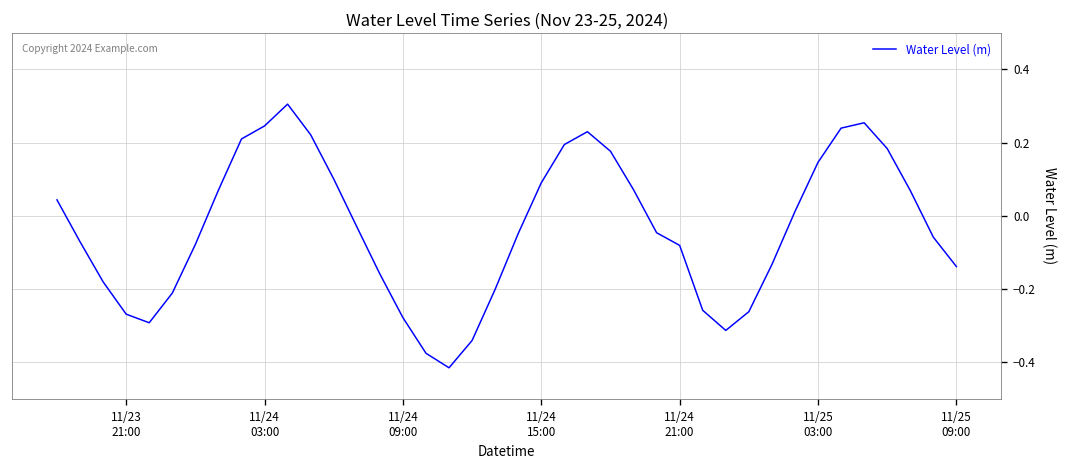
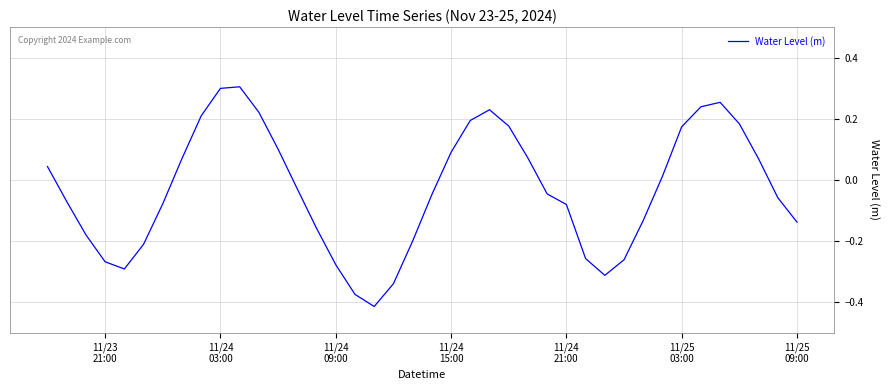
11/24 03:00: 0.25 -> 0.30
11/25 03:00: 0.15 -> 0.17
